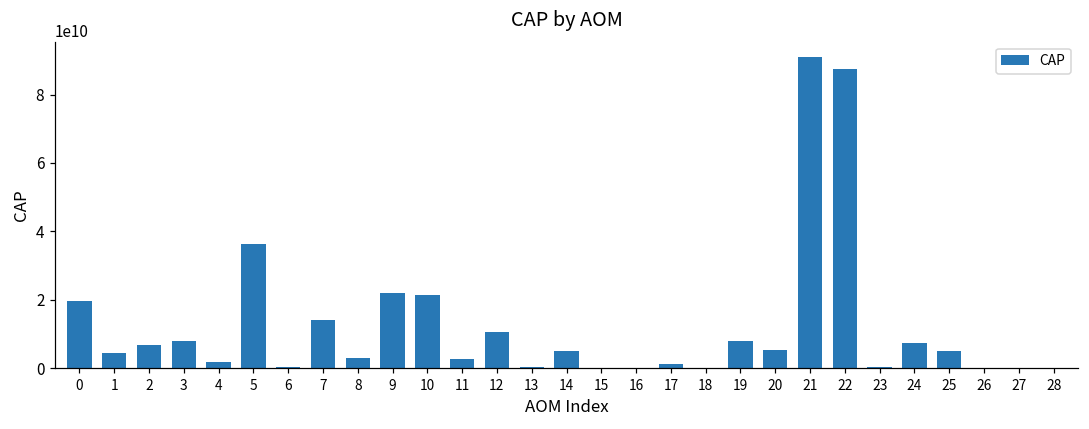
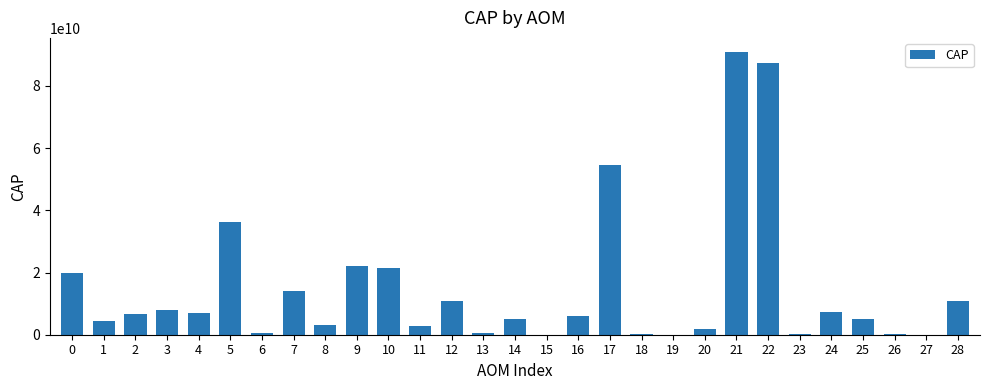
4: 2000000000 -> 7000000000
16: 0 -> 6000000000
17: 1000000000 -> 54000000000
19: 8000000000 -> 0
20: 5000000000 -> 2000000000
28: 0 -> 11000000000
